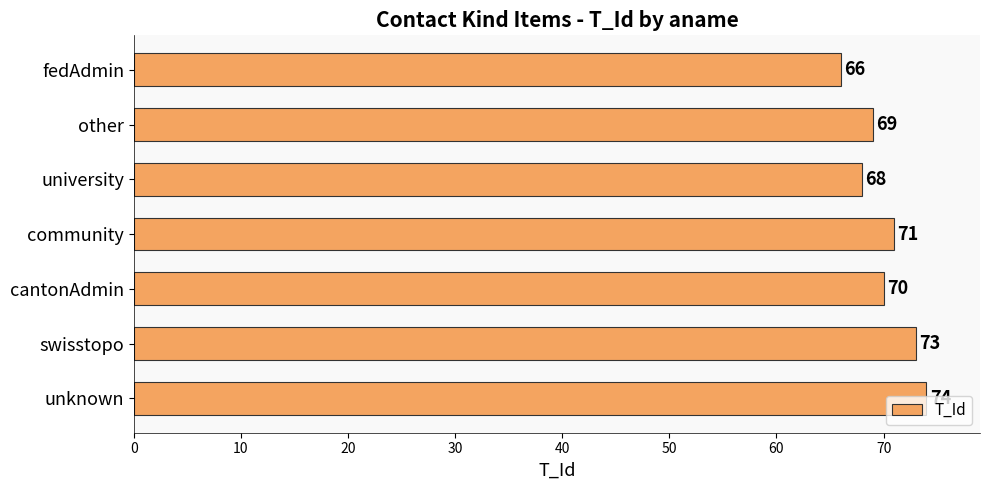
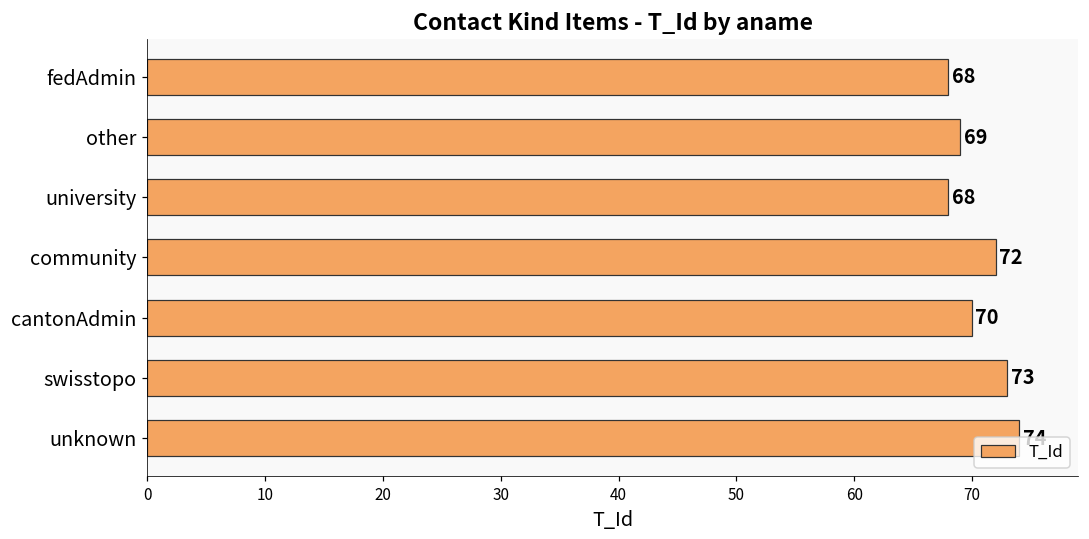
fedAdmin: 66 -> 68
community: 71 -> 72
